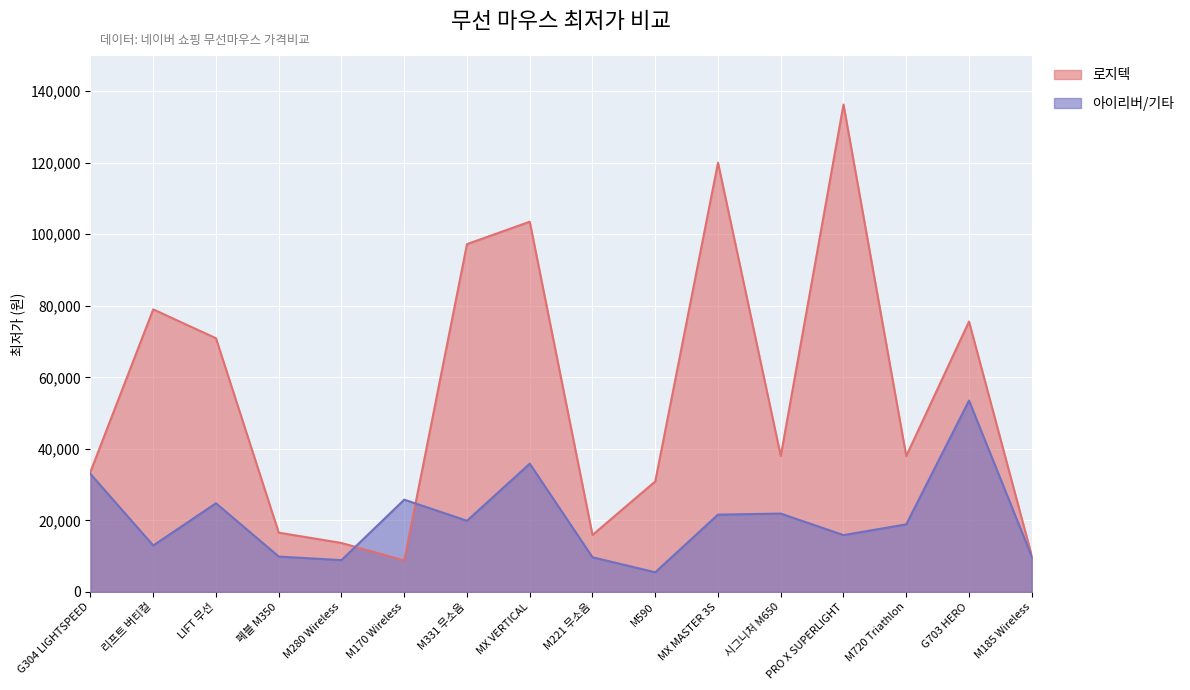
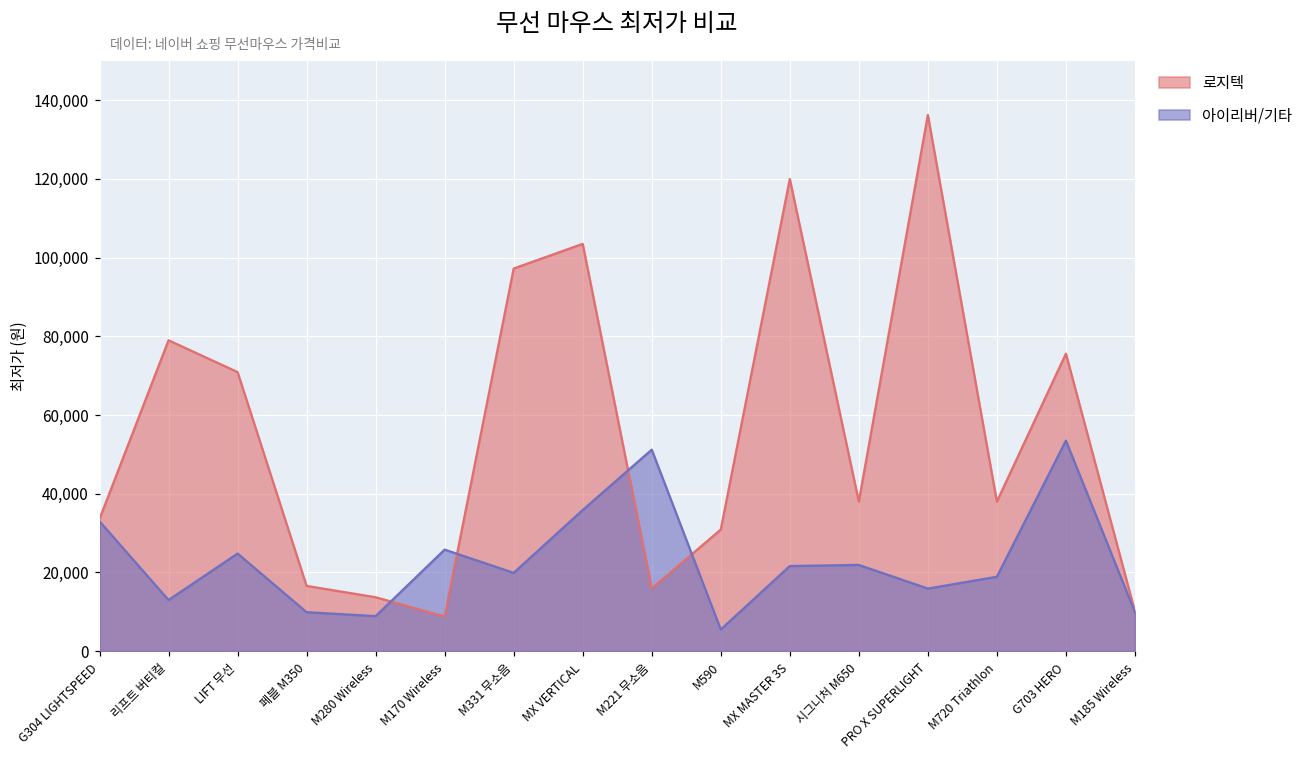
아이리버/기타, M221 무소음: 10,000 -> 51,000
